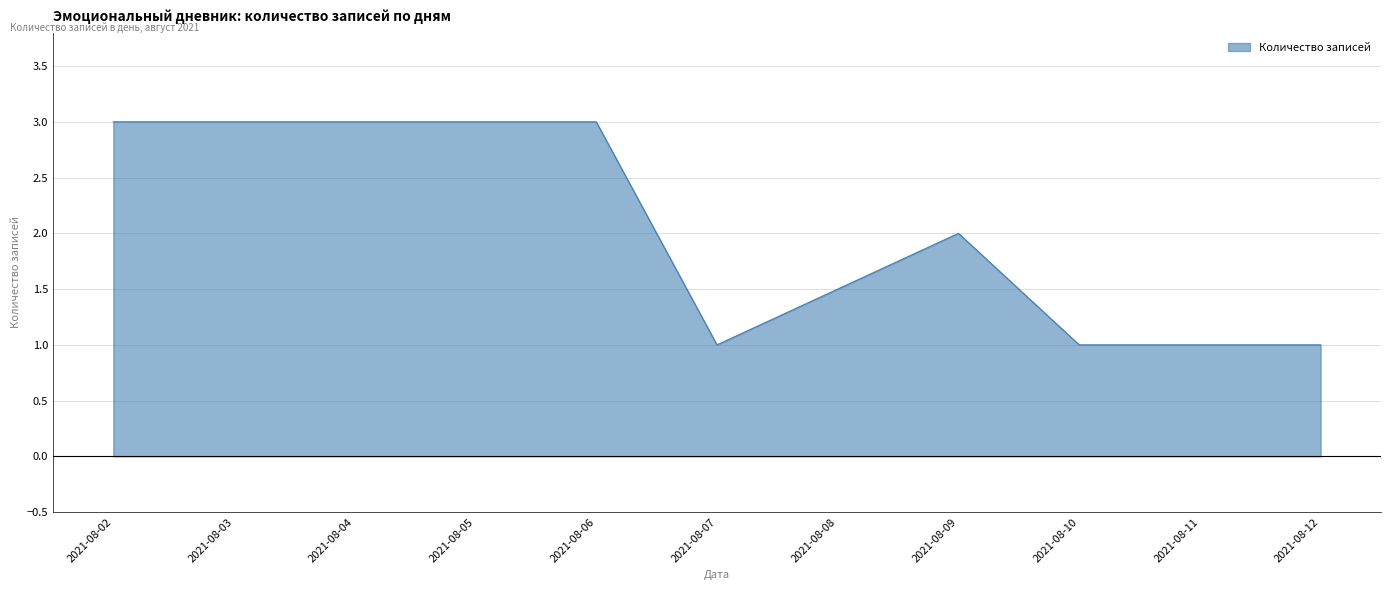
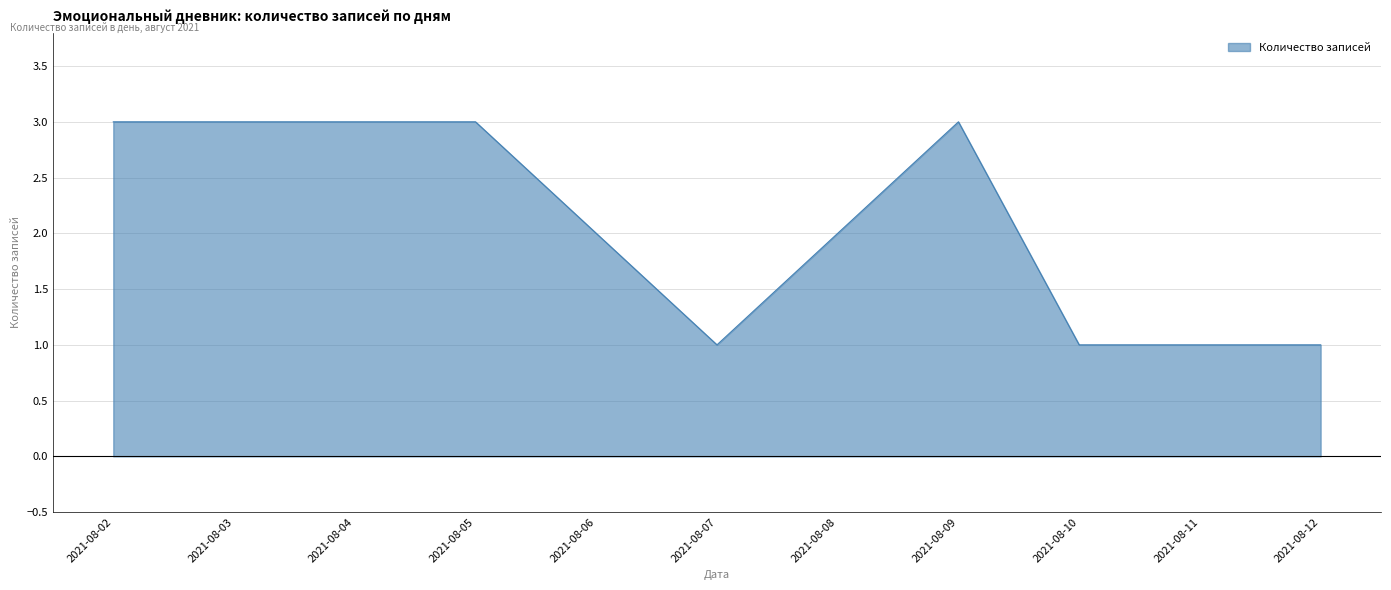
2021-08-06: 3 -> 2
2021-08-09: 2 -> 3
